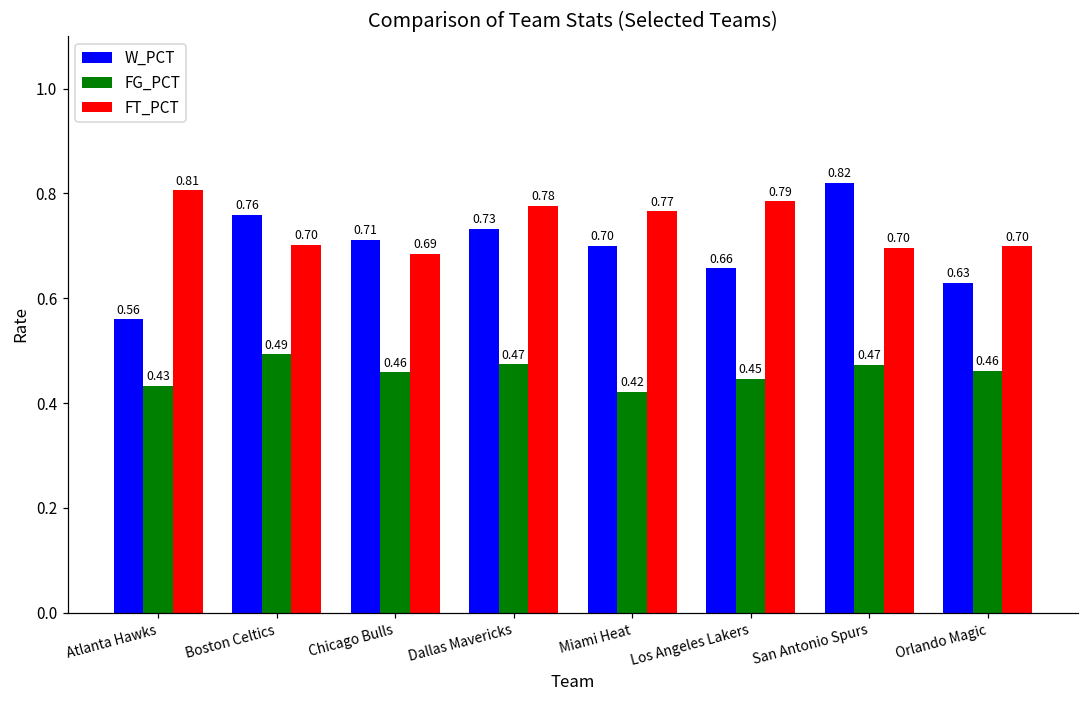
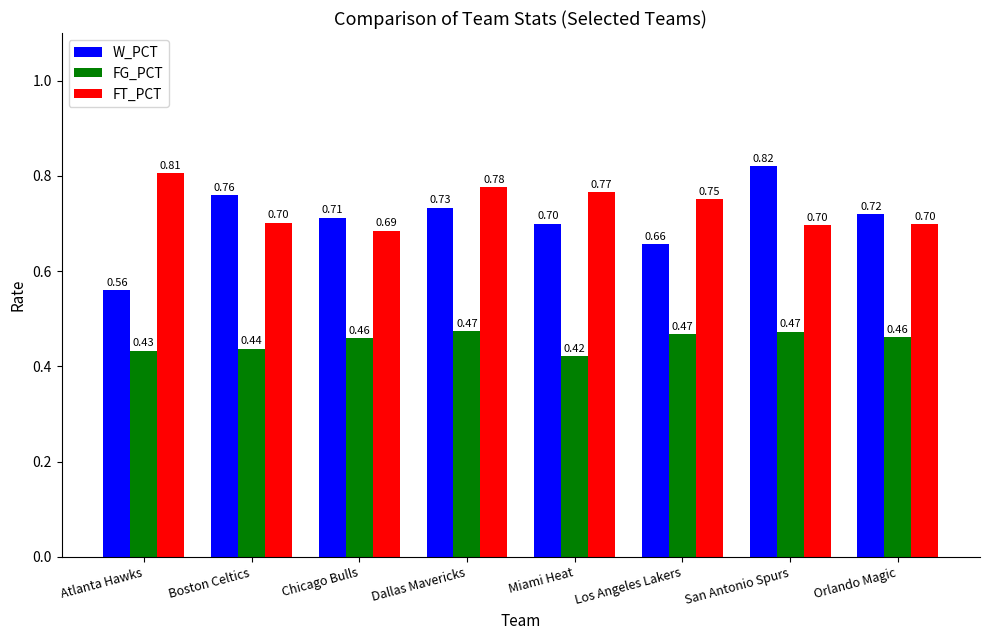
FG_PCT, Boston Celtics: 0.49 -> 0.44
FG_PCT, Los Angeles Lakers: 0.45 -> 0.47
FT_PCT, Los Angeles Lakers: 0.79 -> 0.75
W_PCT, Orlando Magic: 0.63 -> 0.72
